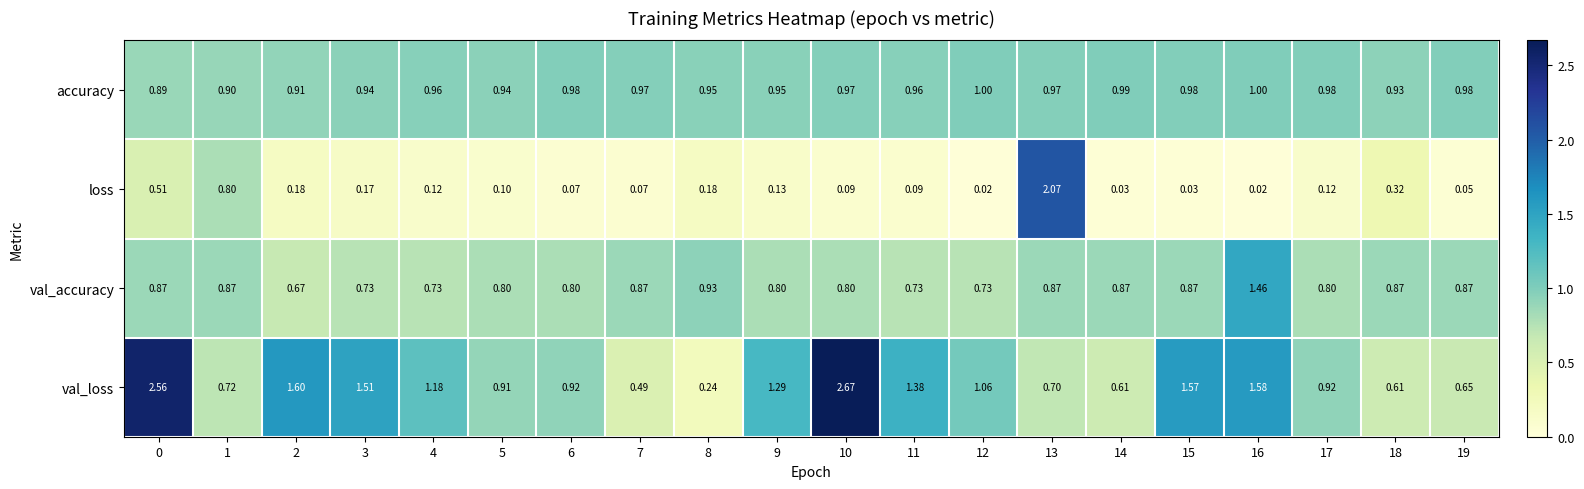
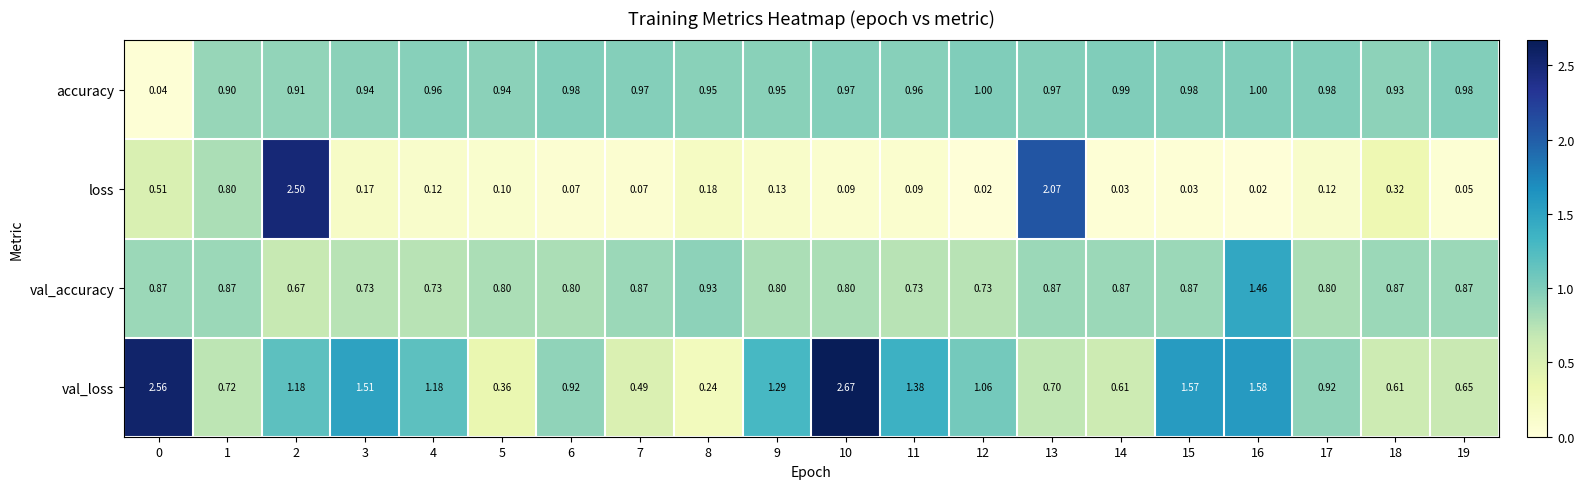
accuracy, 0: 0.89 -> 0.04
loss, 2: 0.18 -> 2.50
val_loss, 2: 1.60 -> 1.18
val_loss, 5: 0.91 -> 0.36
